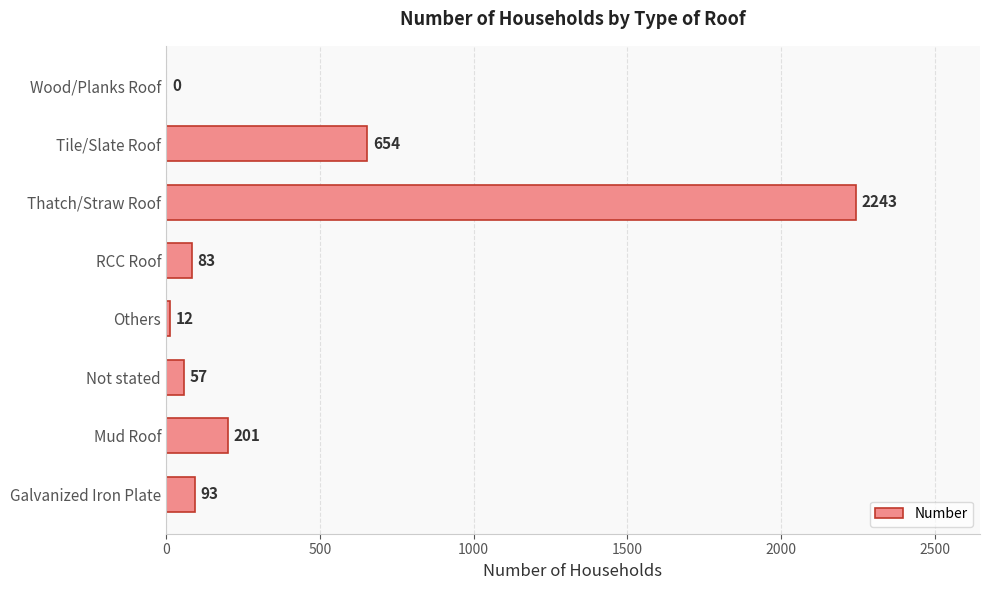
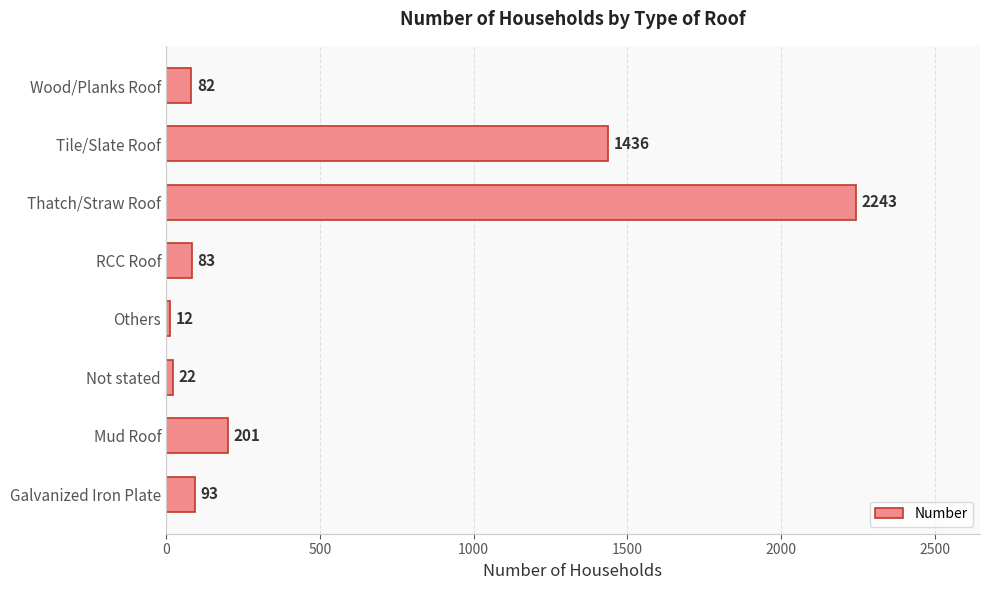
Wood/Planks Roof: 0 -> 82
Tile/Slate Roof: 654 -> 1436
Not stated: 57 -> 22
